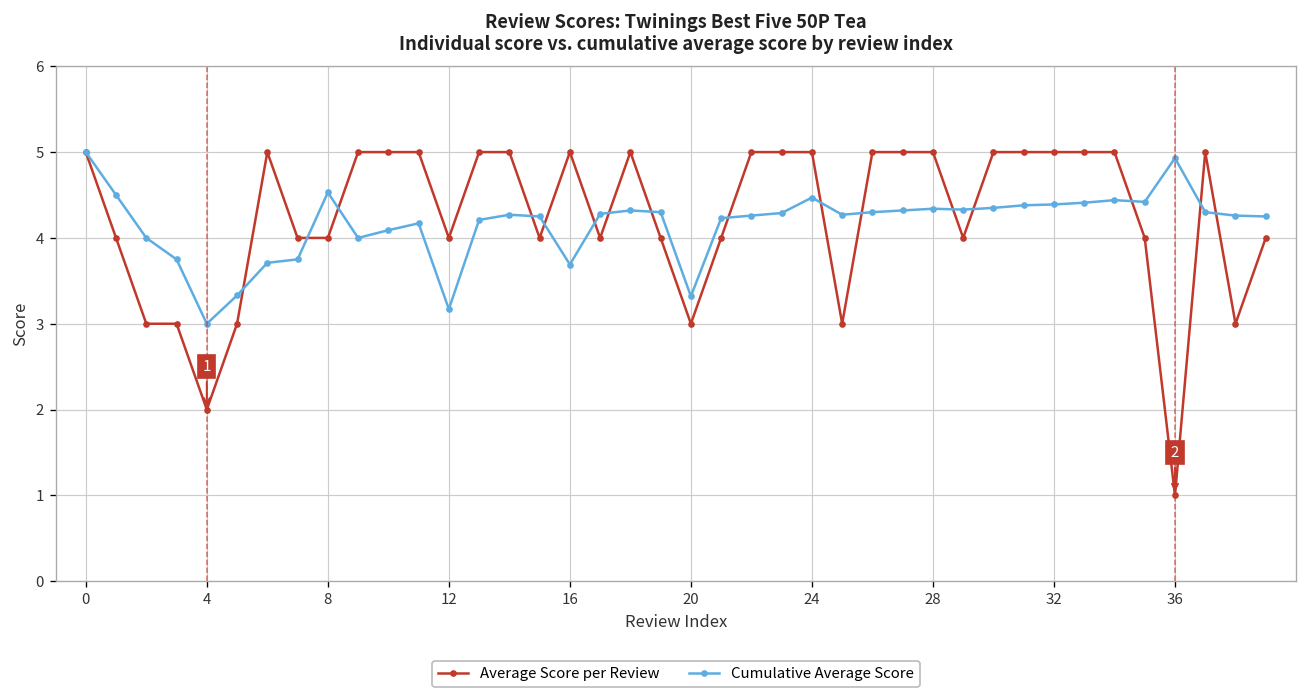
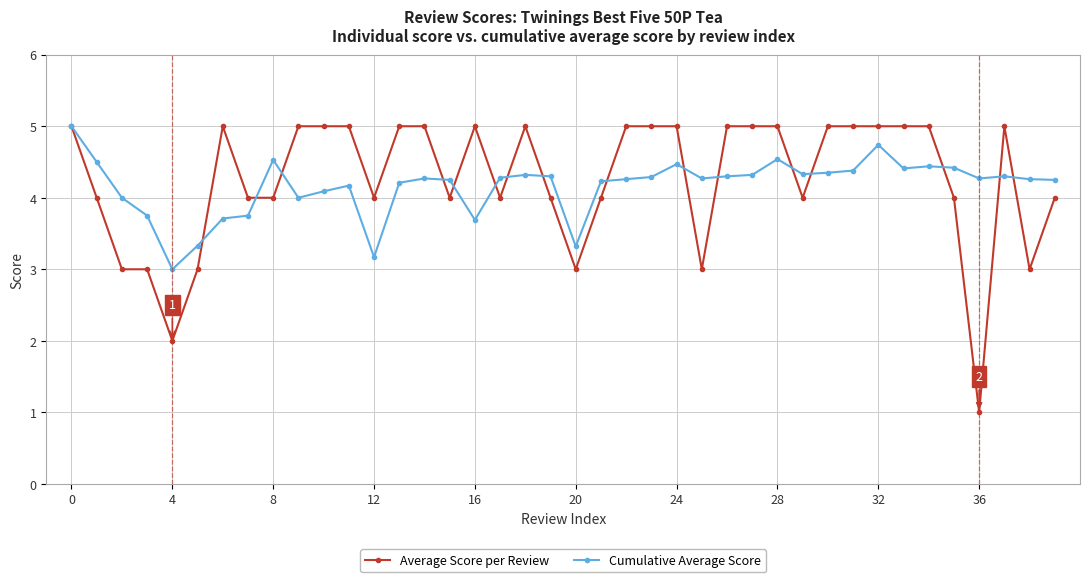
Cumulative Average Score, 28: 4.3 -> 4.5
Cumulative Average Score, 32: 4.4 -> 4.7
Cumulative Average Score, 36: 4.9 -> 4.3
